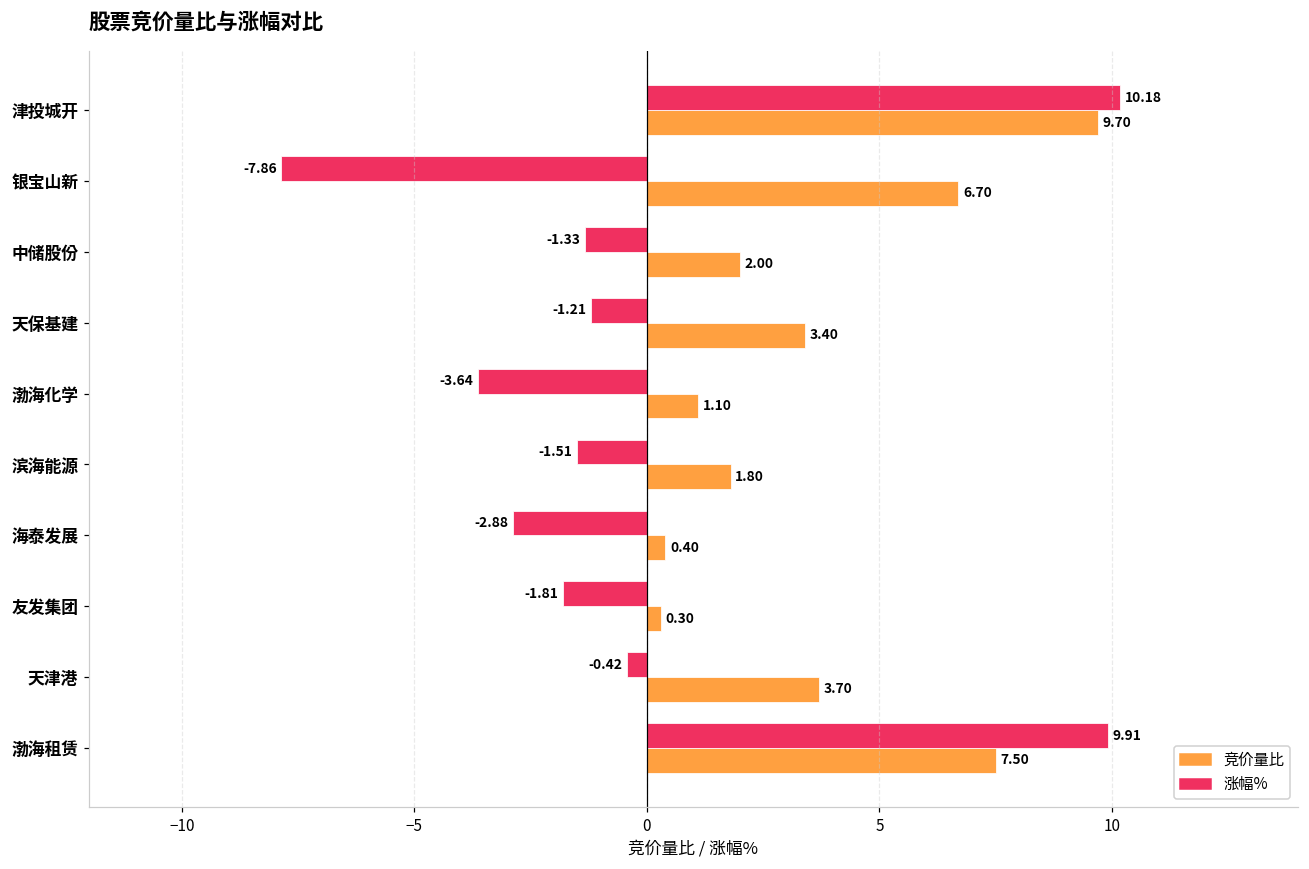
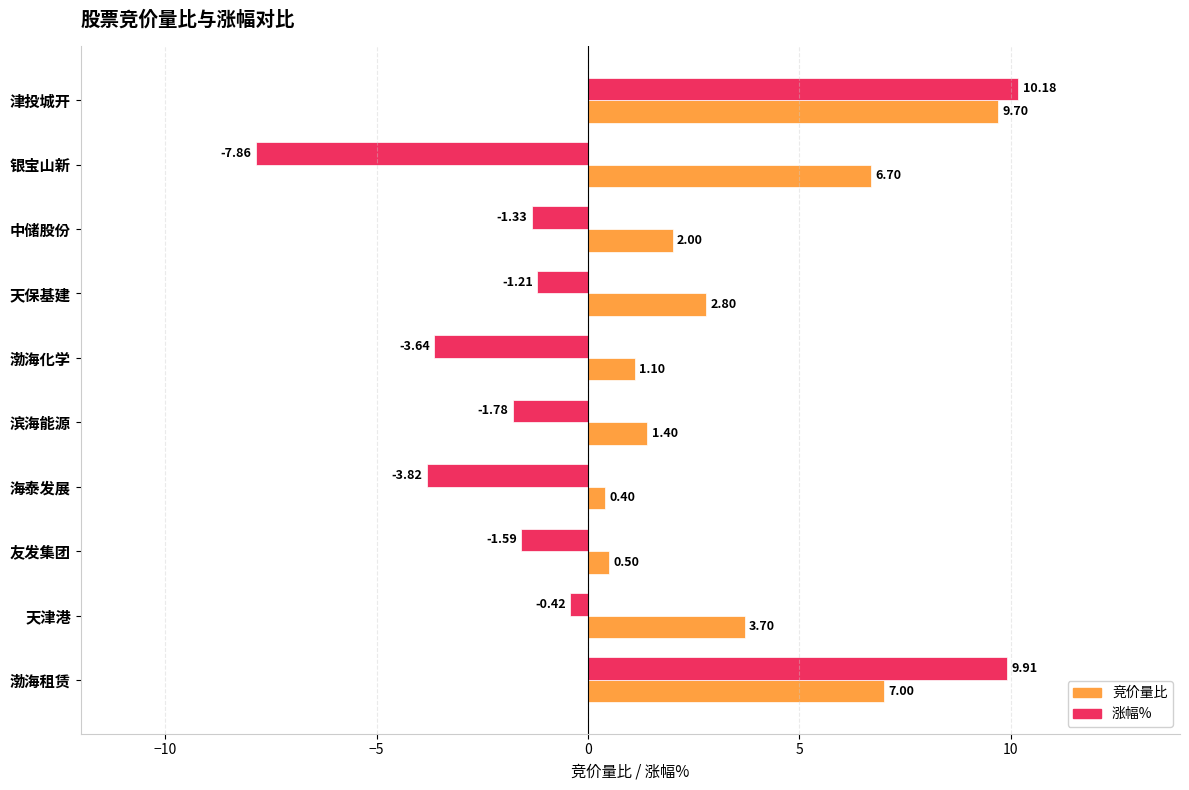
竞价量比, 天保基建: 3.40 -> 2.80
涨幅%, 滨海能源: -1.51 -> -1.78
竞价量比, 滨海能源: 1.80 -> 1.40
涨幅%, 海泰发展: -2.88 -> -3.82
涨幅%, 友发集团: -1.81 -> -1.59
竞价量比, 友发集团: 0.30 -> 0.50
竞价量比, 渤海租赁: 7.50 -> 7.00
